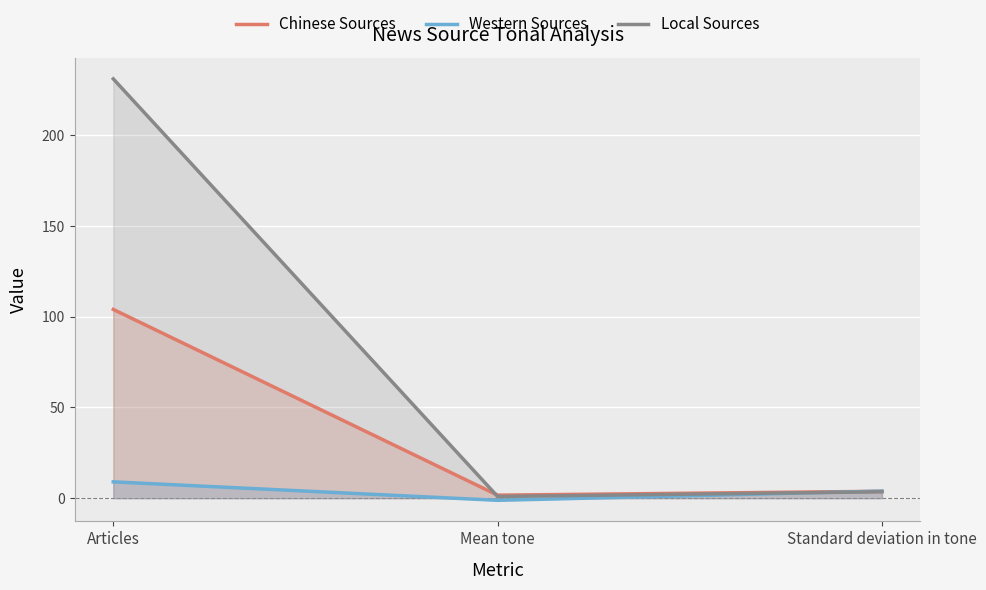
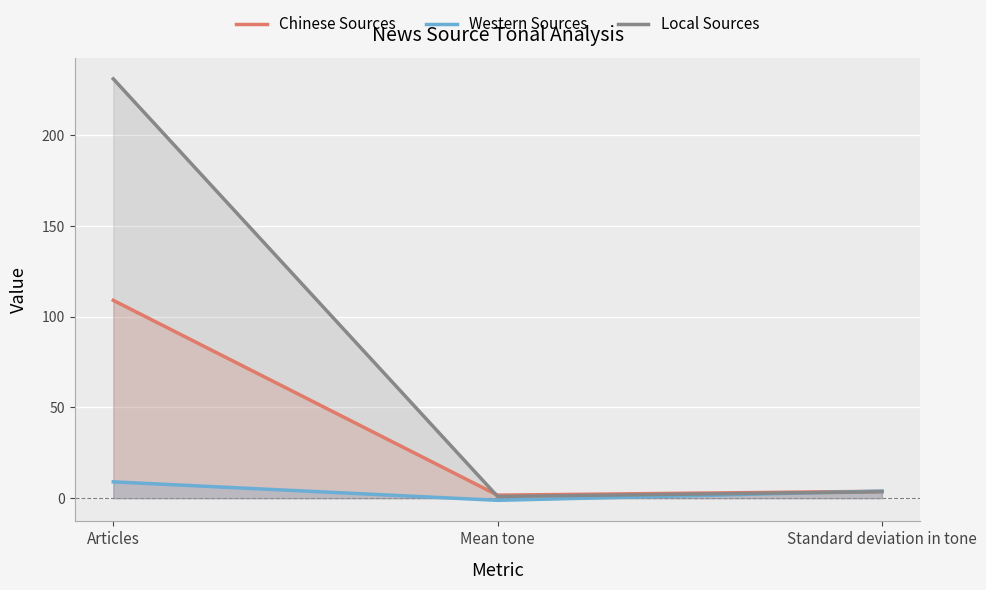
Chinese Sources, Articles: 104 -> 109
